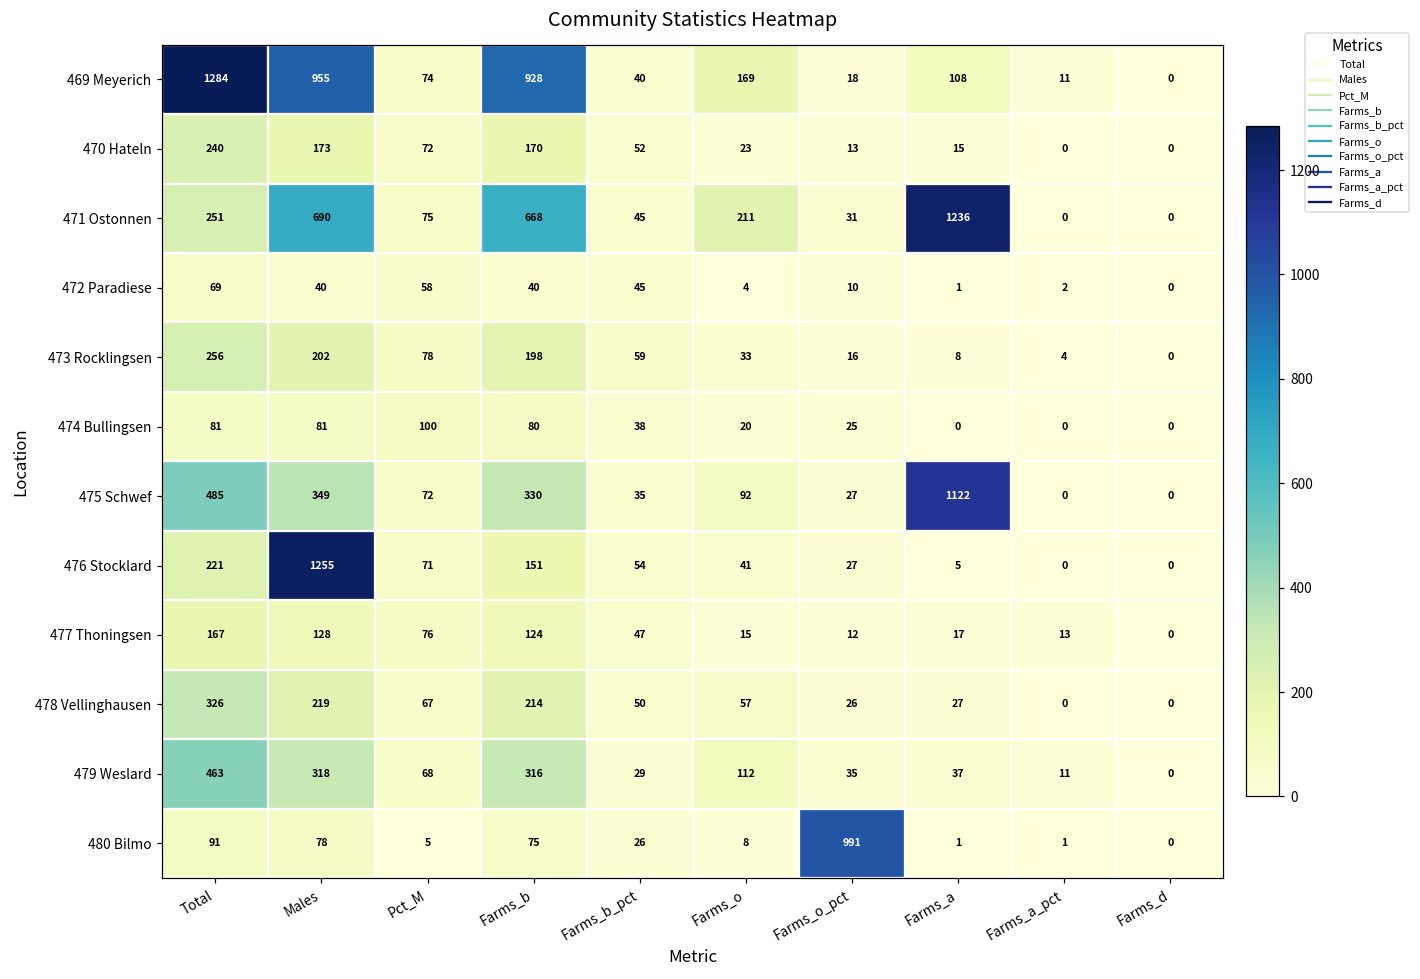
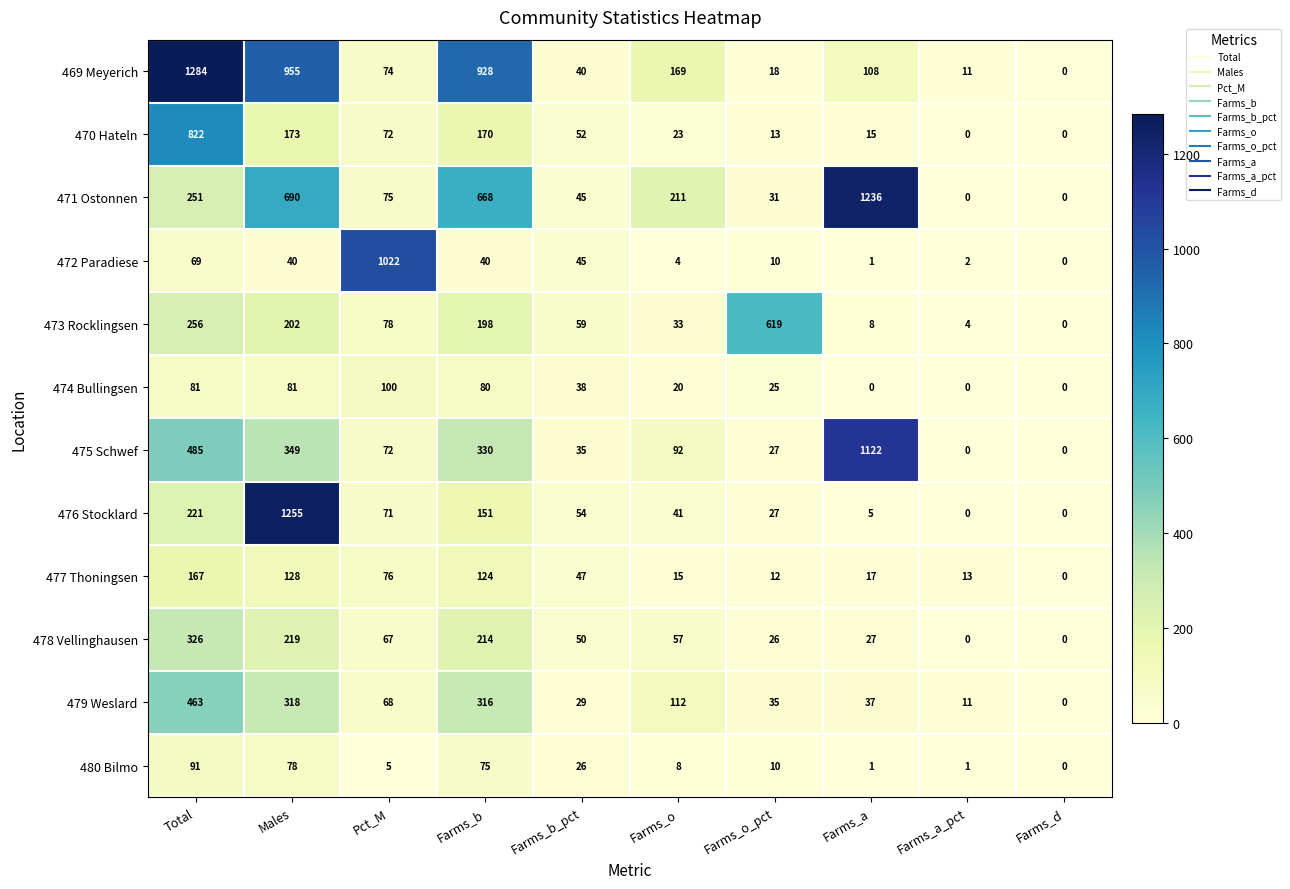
470 Hateln, Total: 240 -> 822
472 Paradiese, Pct_M: 58 -> 1022
473 Rocklingsen, Farms_o_pct: 16 -> 619
480 Bilmo, Farms_o_pct: 991 -> 10
